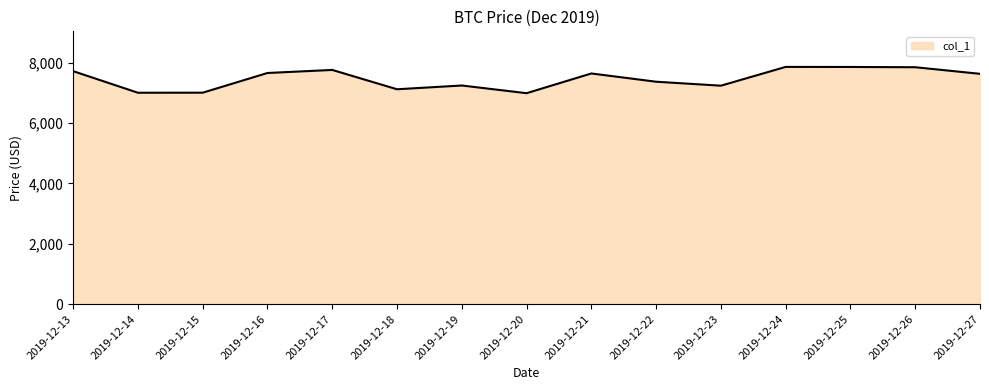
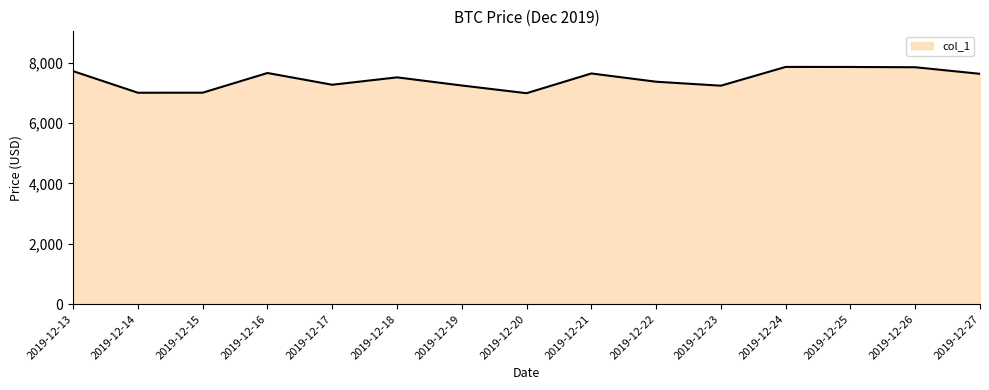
2019-12-17: 7,800 -> 7,300
2019-12-18: 7,100 -> 7,500
